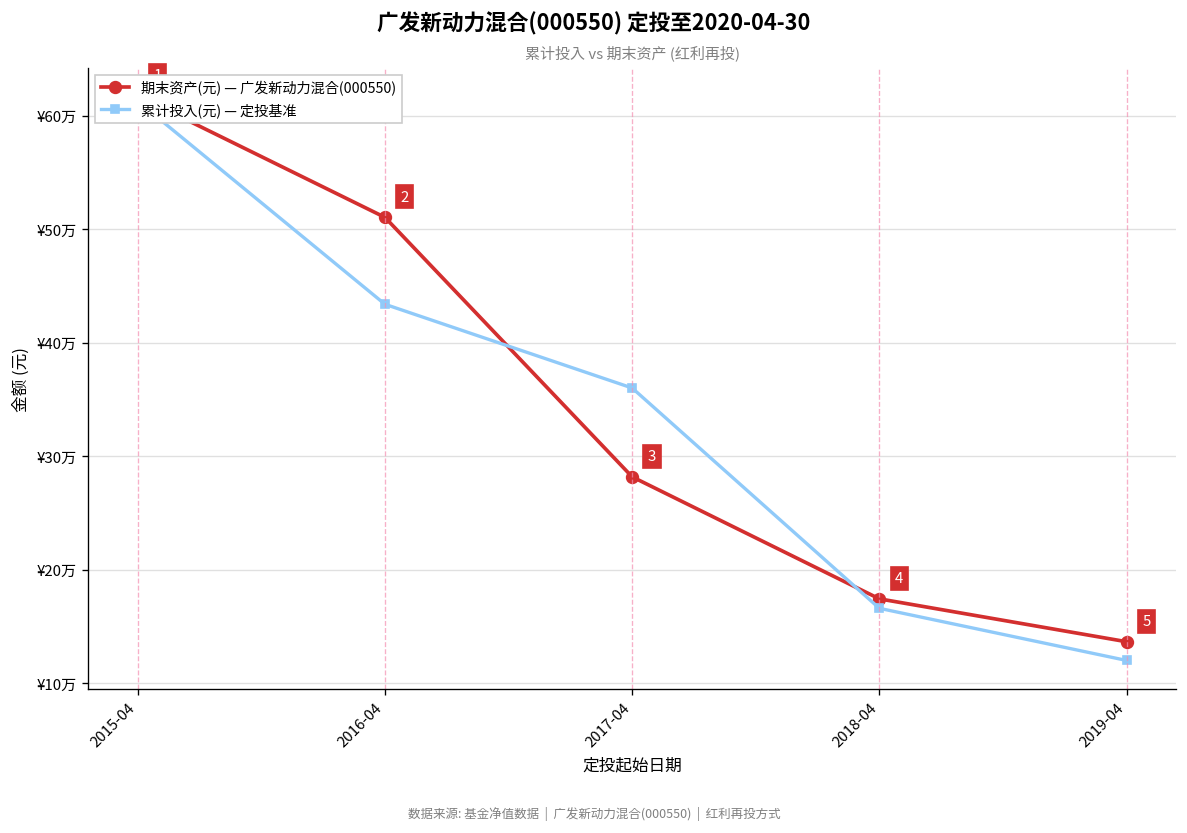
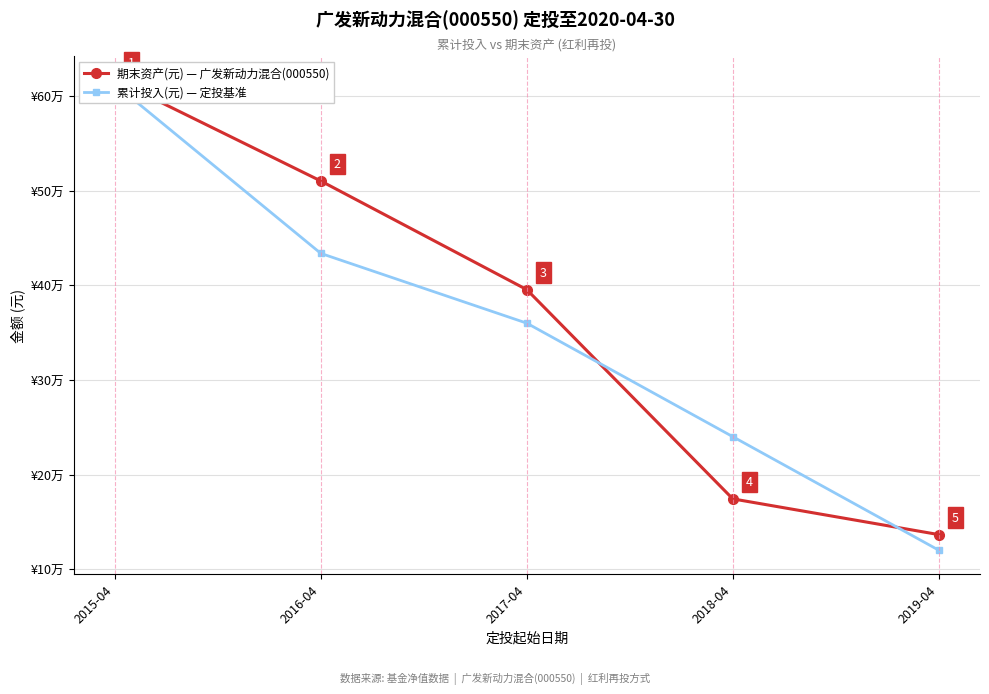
期末资产(元) — 广发新动力混合(000550), 2017-04: ¥28万 -> ¥40万
累计投入(元) — 定投基准, 2018-04: ¥17万 -> ¥24万
